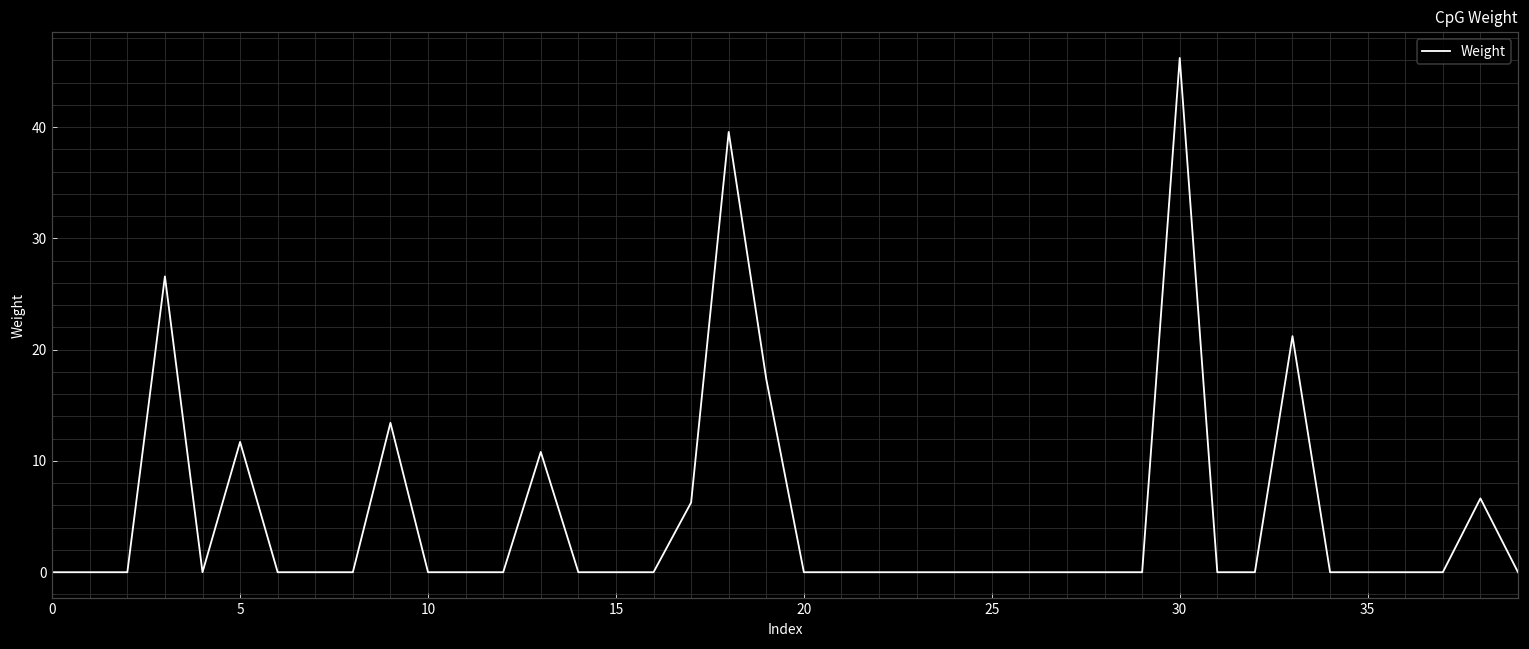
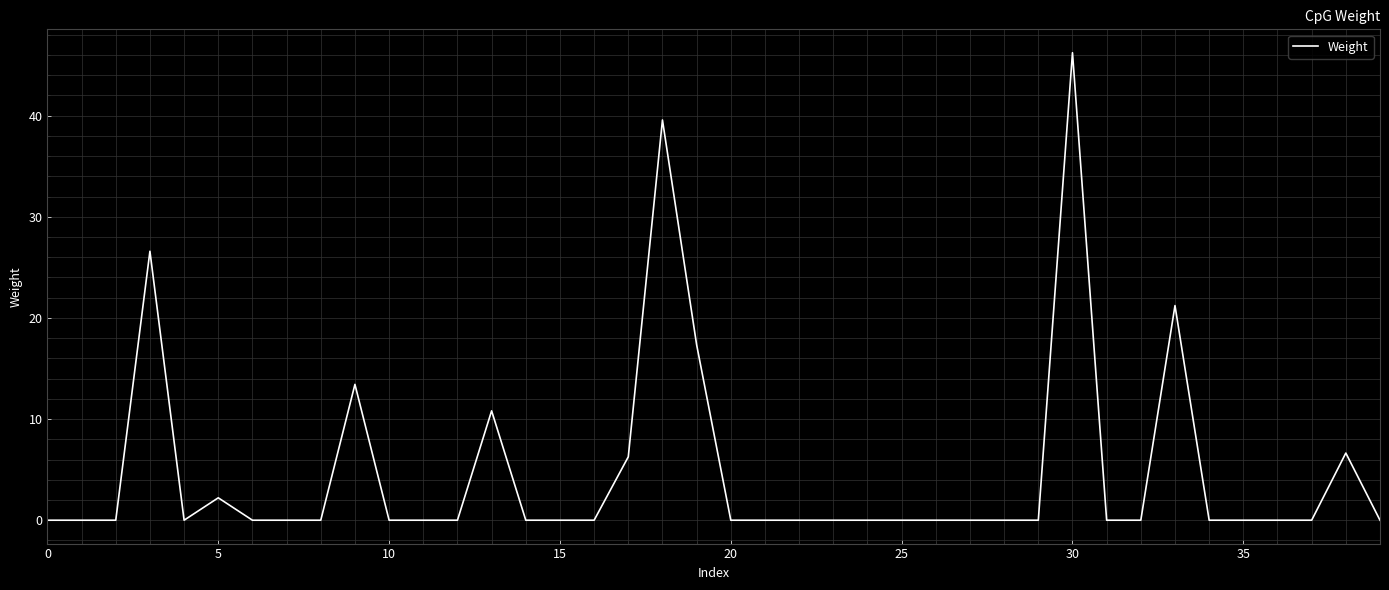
5: 11.7 -> 2.2
